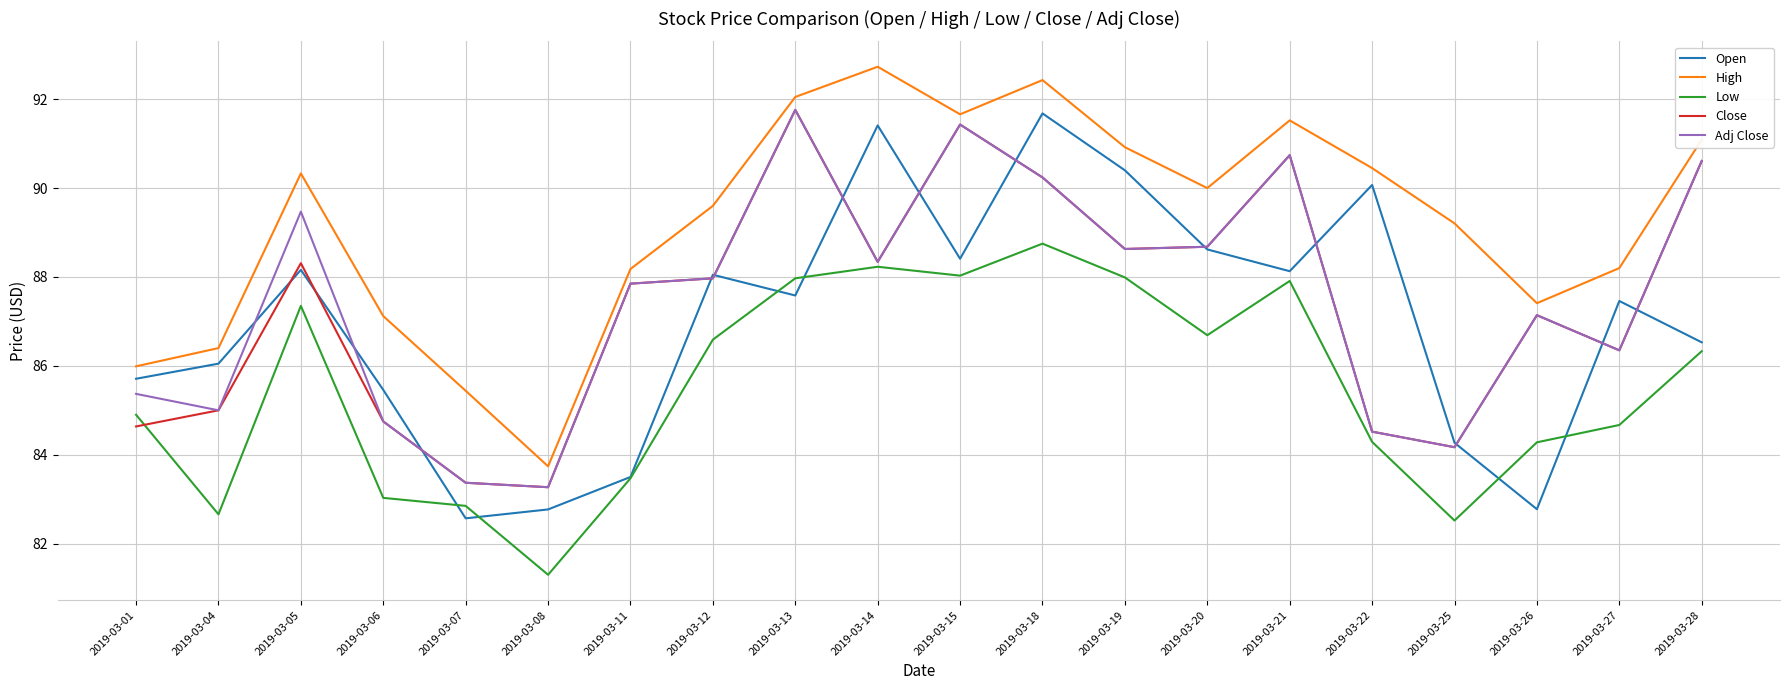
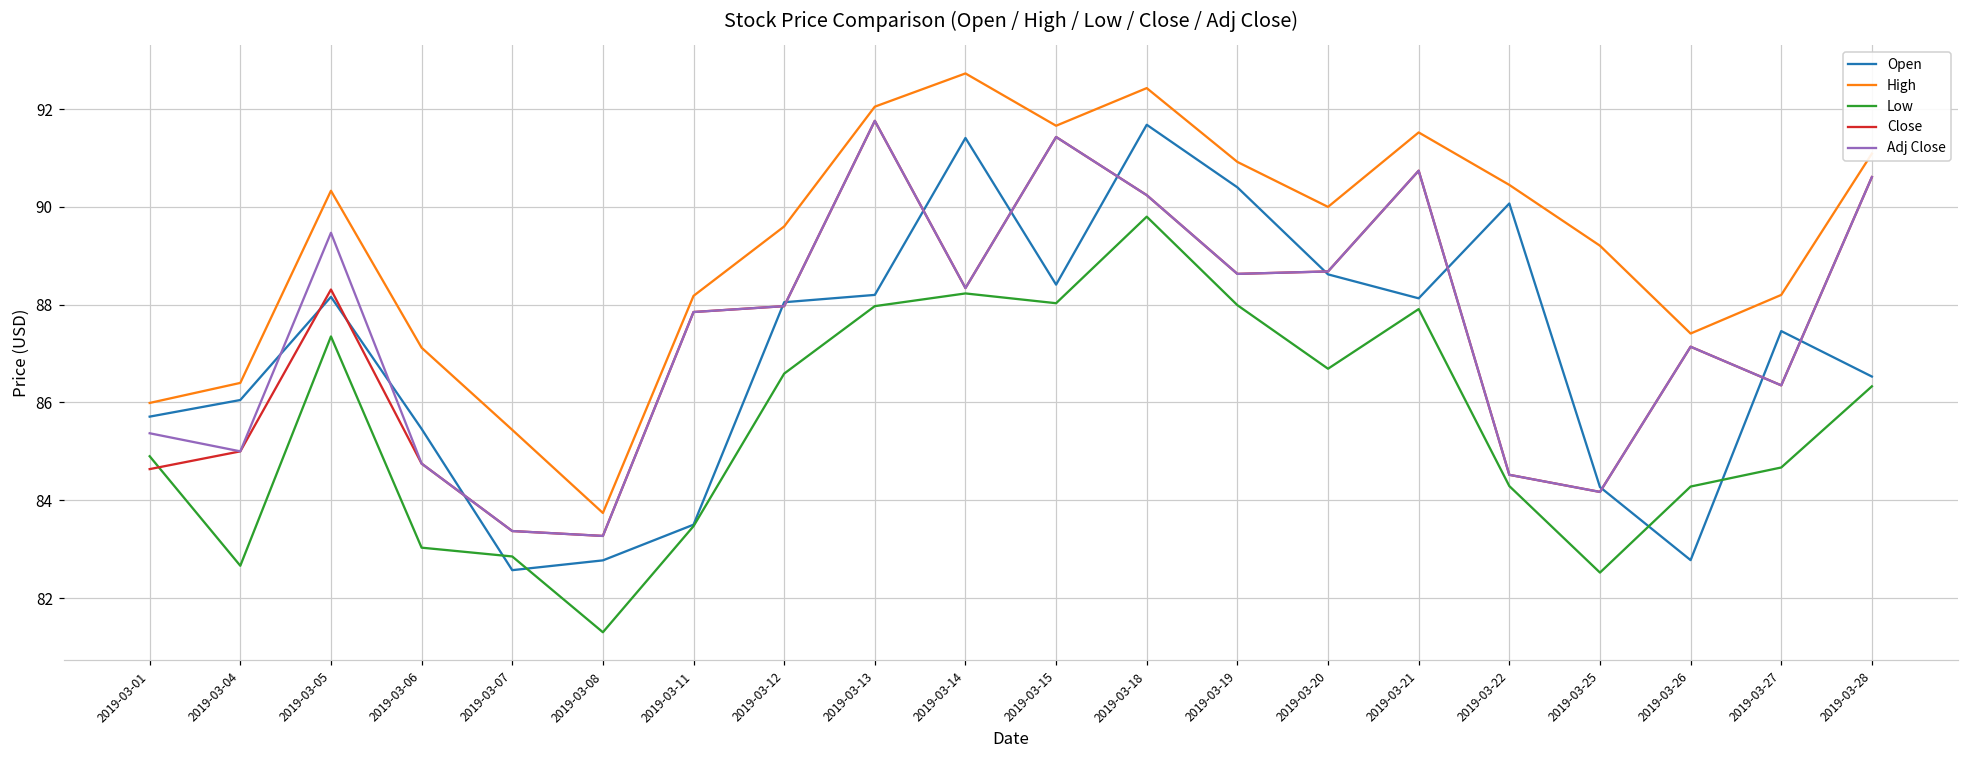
Open, 2019-03-13: 87.6 -> 88.2
Low, 2019-03-18: 88.8 -> 89.8
